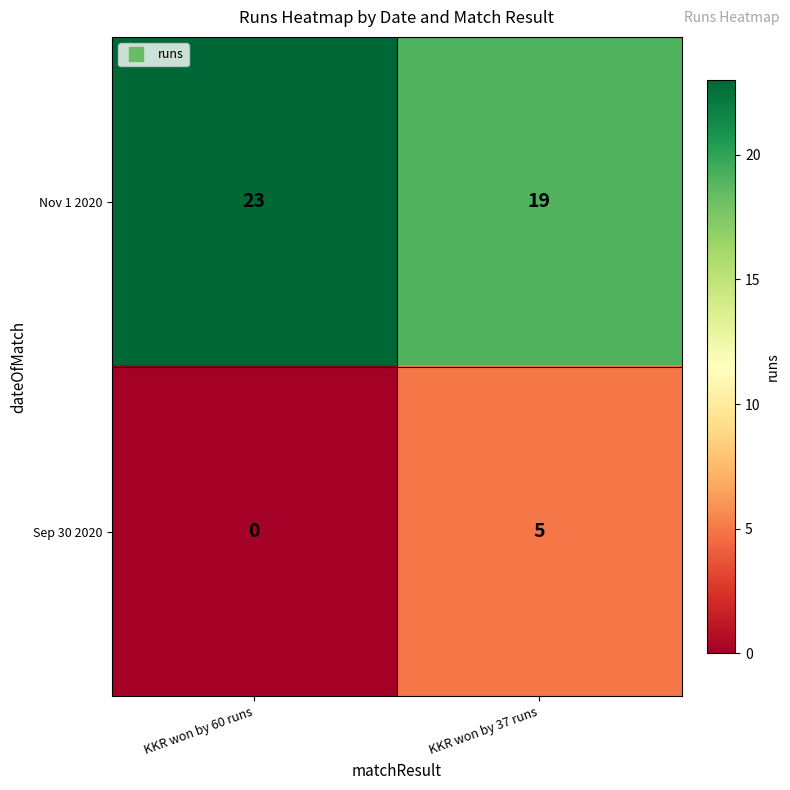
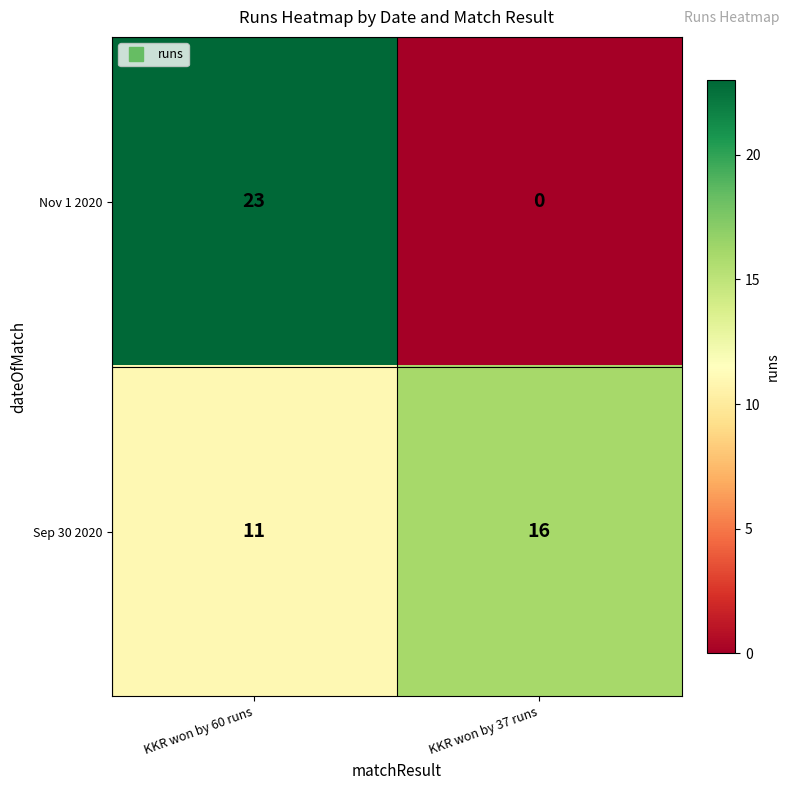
Nov 1 2020, KKR won by 37 runs: 19 -> 0
Sep 30 2020, KKR won by 60 runs: 0 -> 11
Sep 30 2020, KKR won by 37 runs: 5 -> 16
